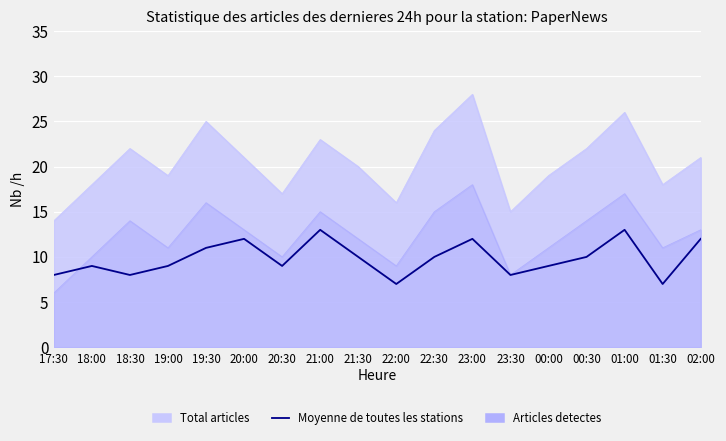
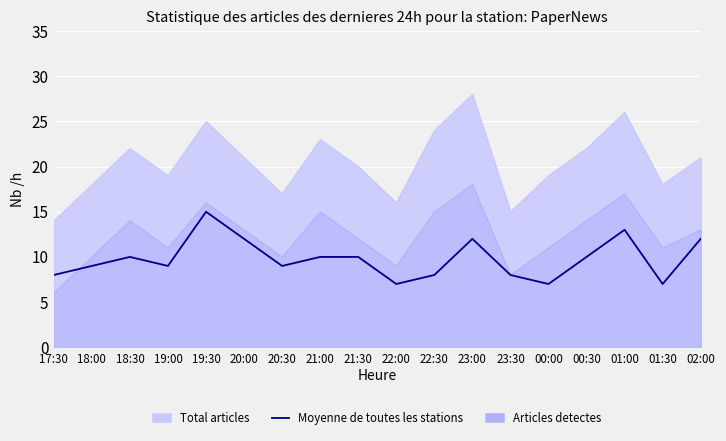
Moyenne de toutes les stations, 18:30: 8 -> 10
Moyenne de toutes les stations, 19:30: 11 -> 15
Moyenne de toutes les stations, 21:00: 13 -> 10
Moyenne de toutes les stations, 22:30: 10 -> 8
Moyenne de toutes les stations, 00:00: 9 -> 7
